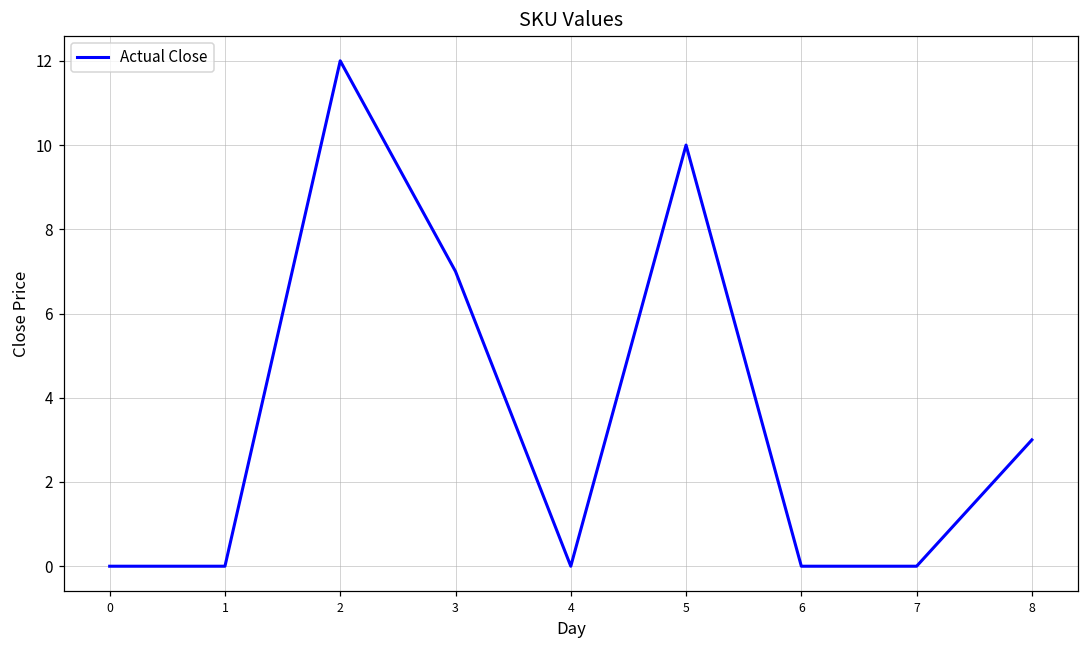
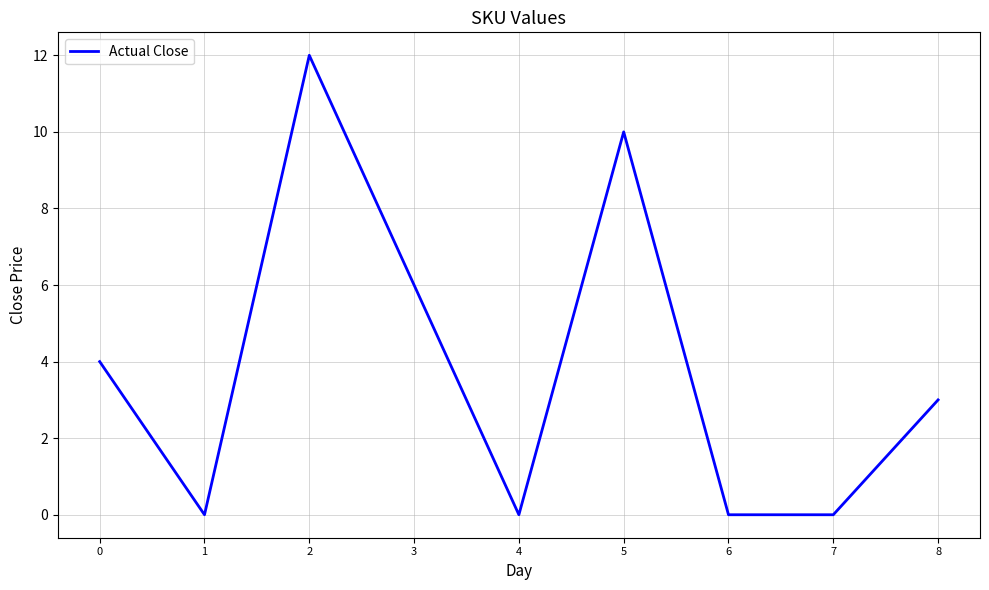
0: 0 -> 4
3: 7 -> 6
